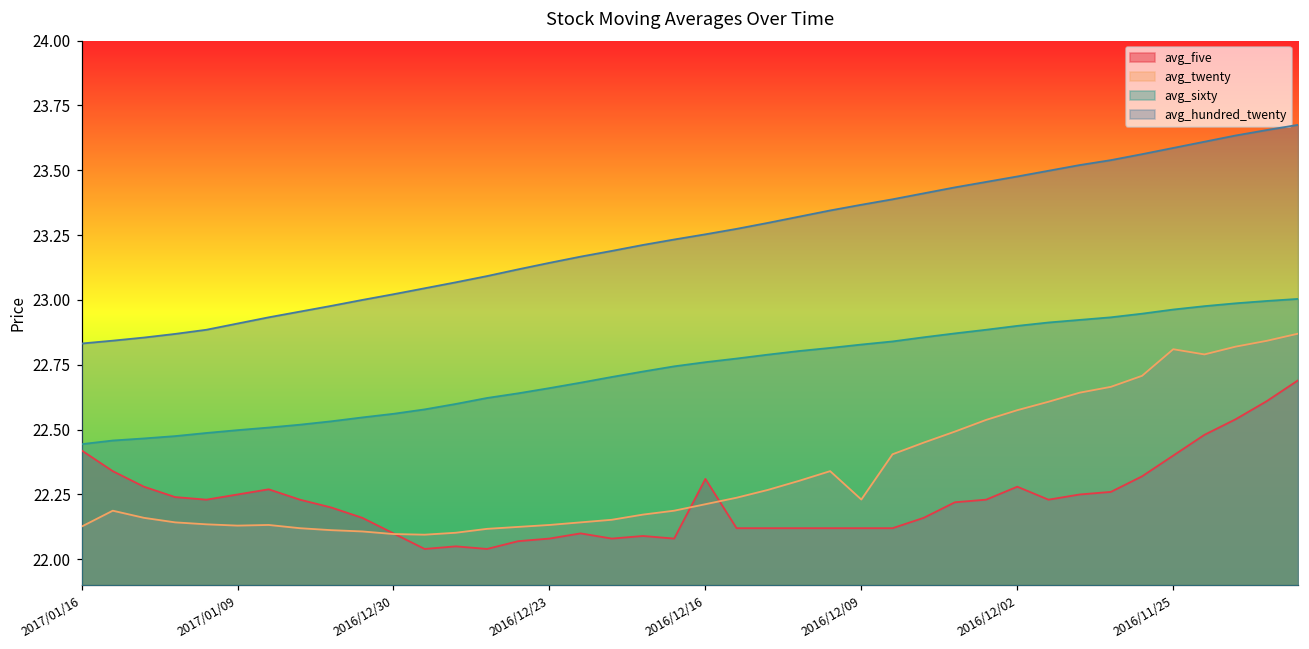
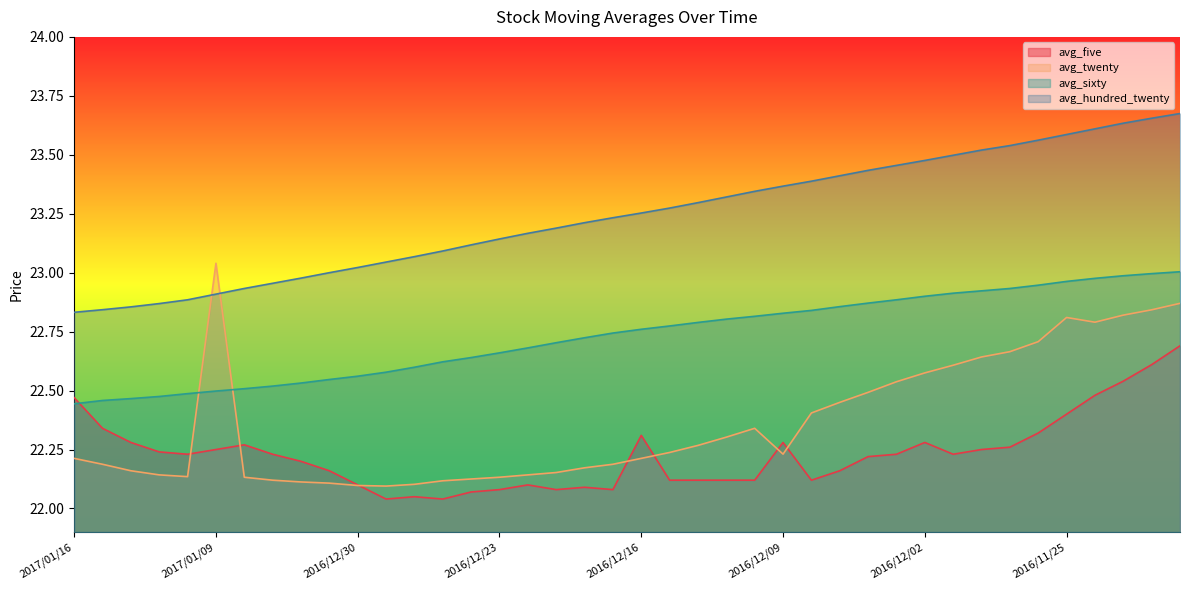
avg_five, 2017/01/16: 22.42 -> 22.47
avg_twenty, 2017/01/16: 22.13 -> 22.21
avg_twenty, 2017/01/09: 22.13 -> 23.04
avg_five, 2016/12/09: 22.12 -> 22.28
